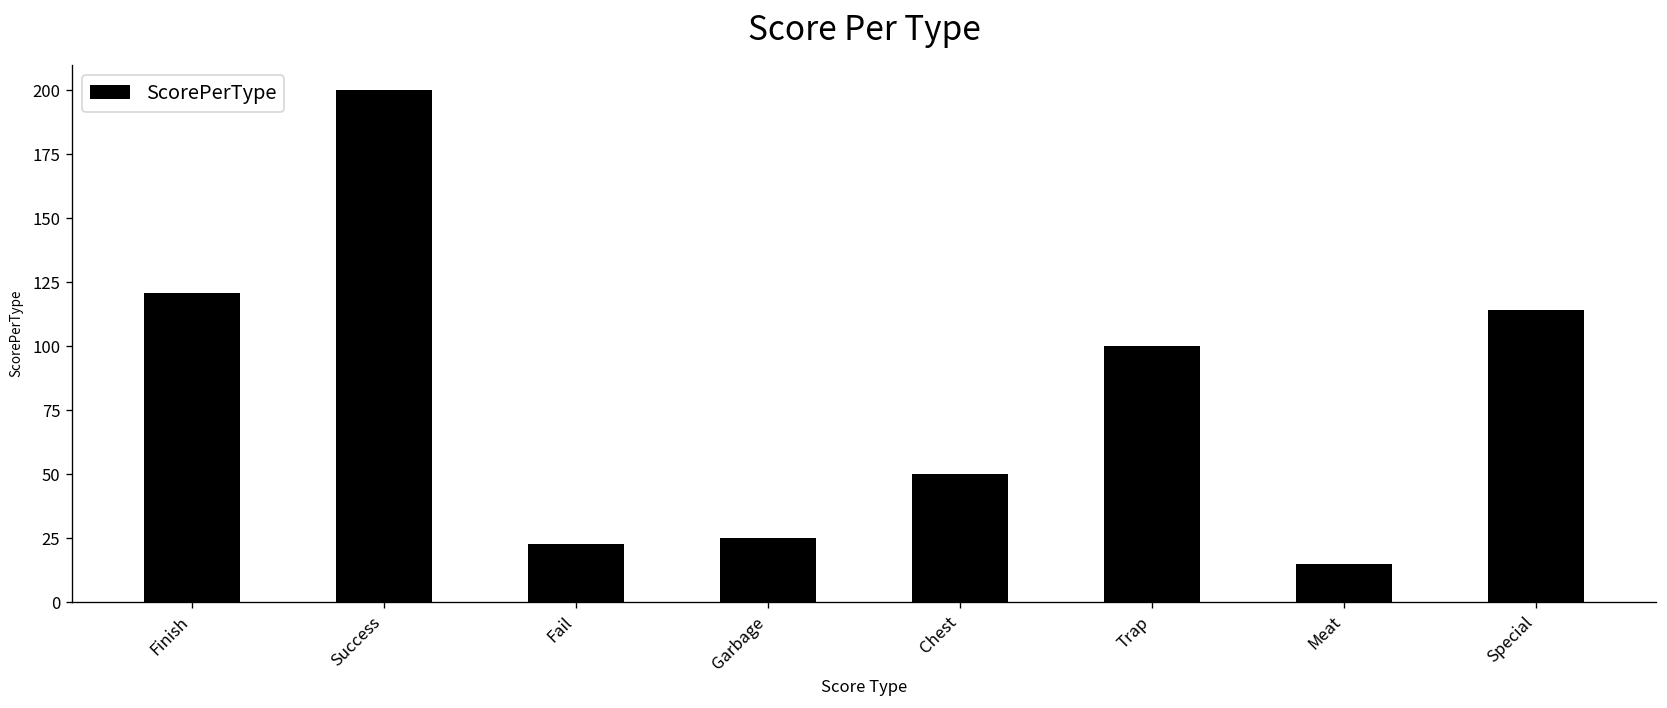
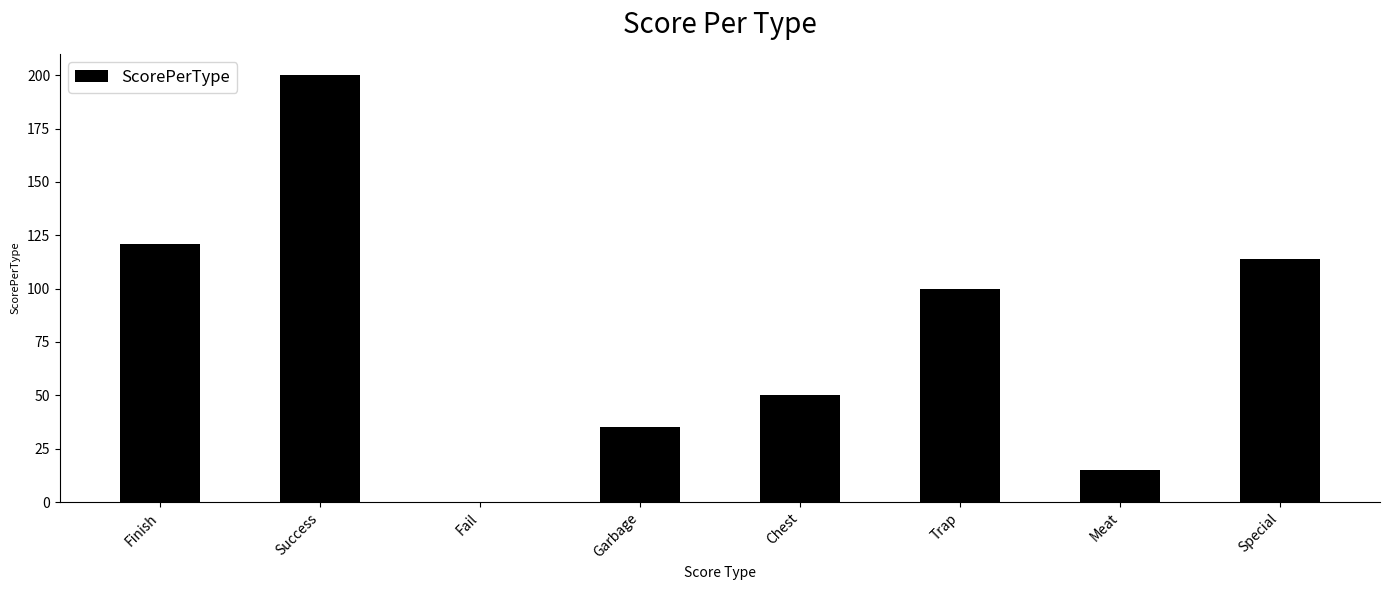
Fail: 23 -> 0
Garbage: 25 -> 35
